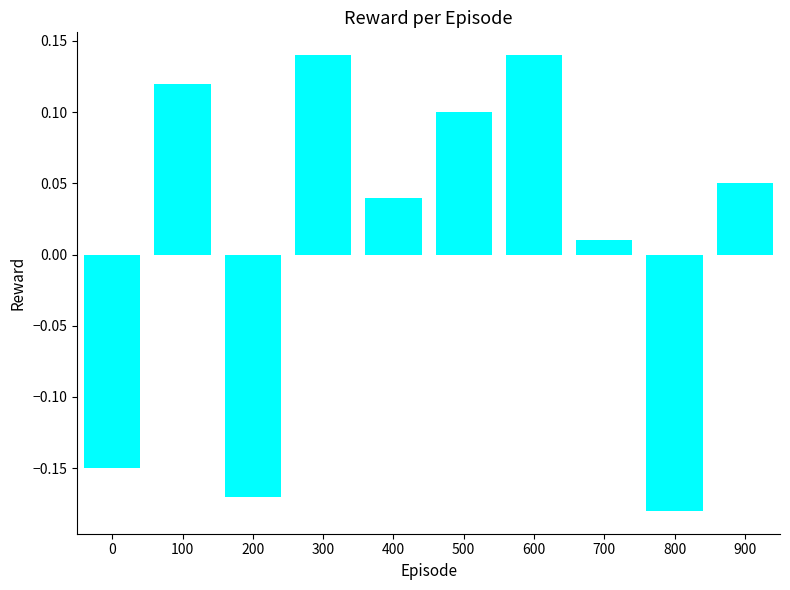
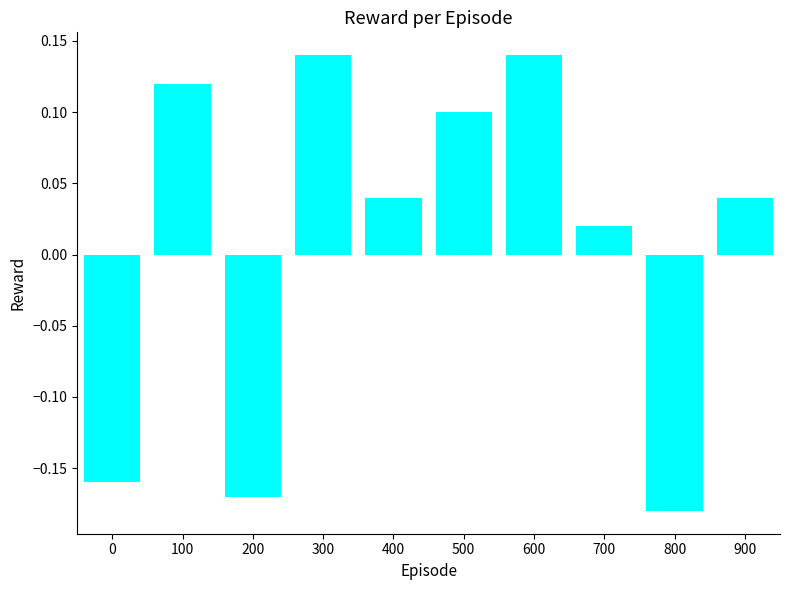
0: -0.15 -> -0.16
700: 0.01 -> 0.02
900: 0.05 -> 0.04
